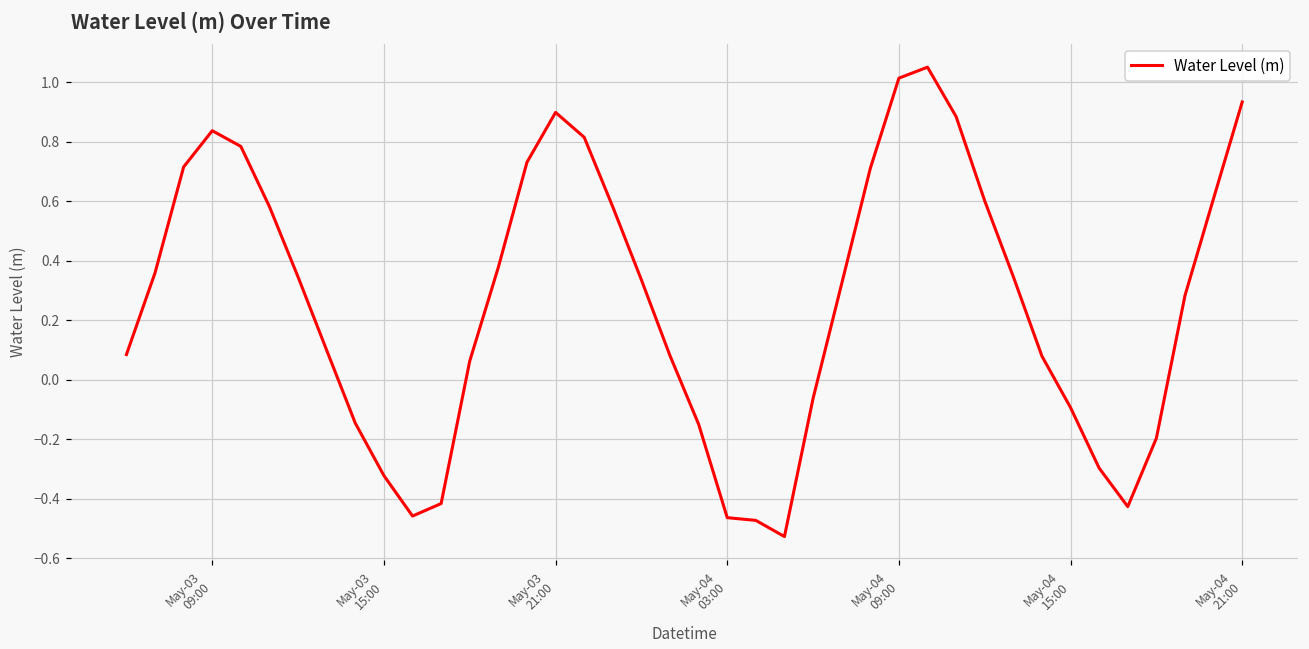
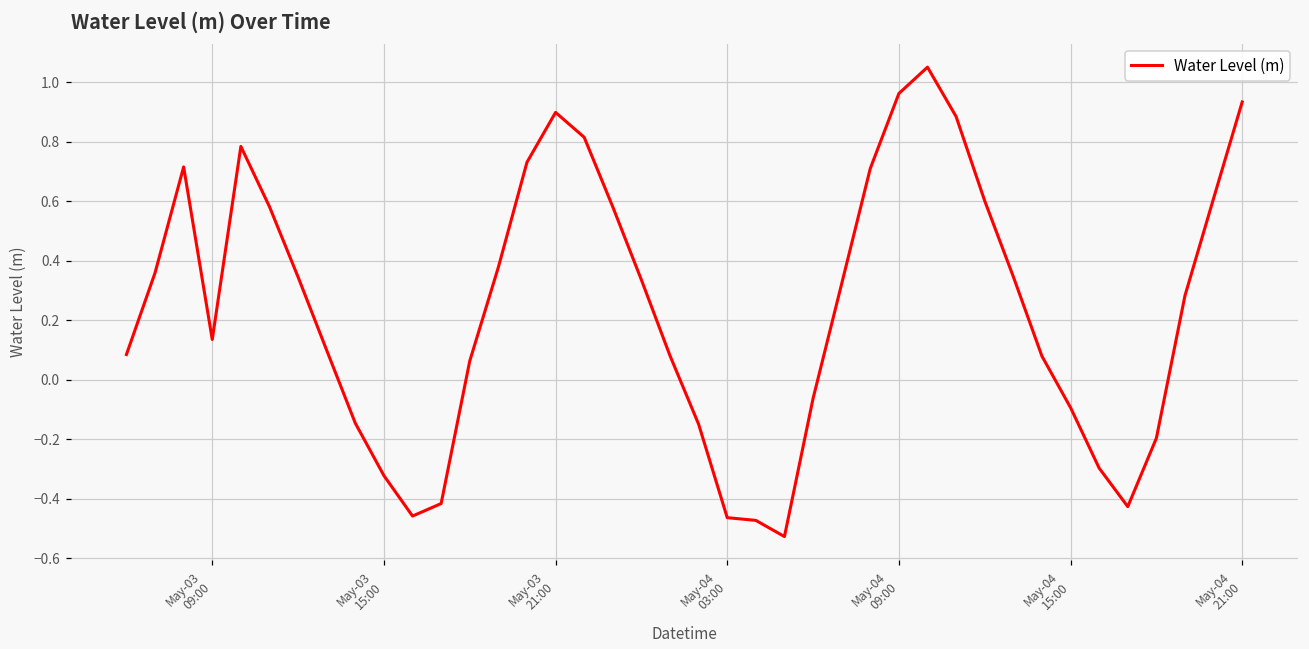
May-03 09:00: 0.84 -> 0.14
May-04 09:00: 1.01 -> 0.96
